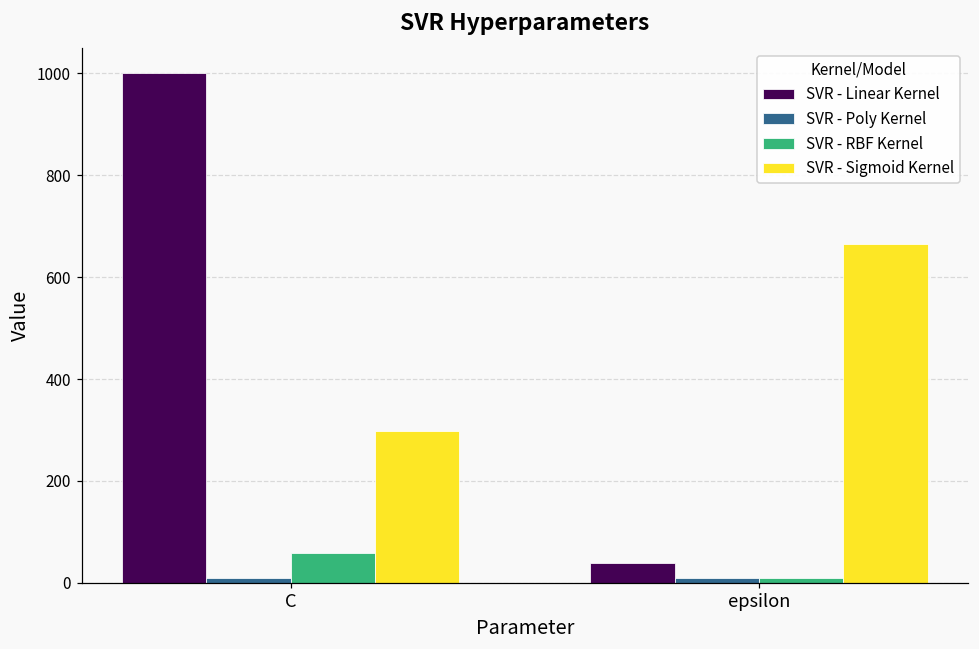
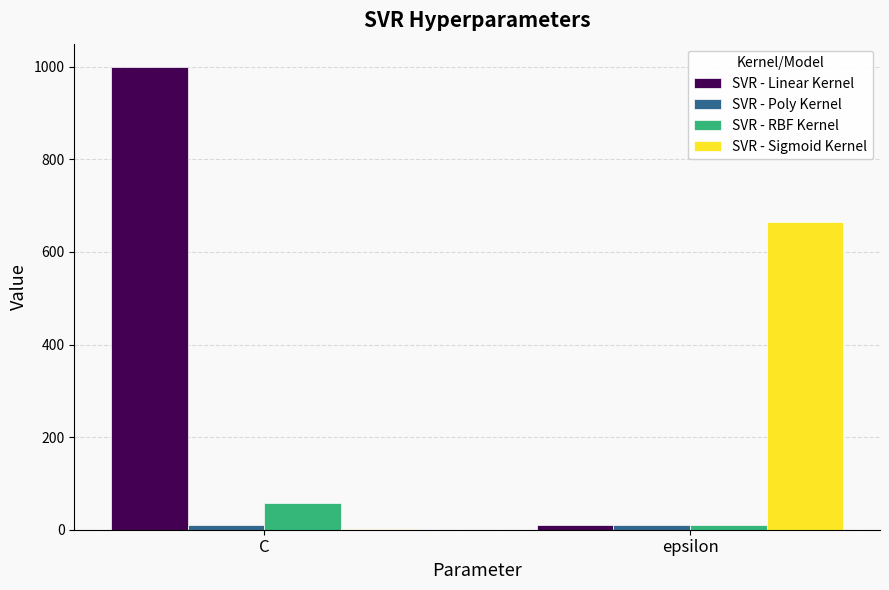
SVR - Sigmoid Kernel, C: 300 -> 0
SVR - Linear Kernel, epsilon: 40 -> 10
